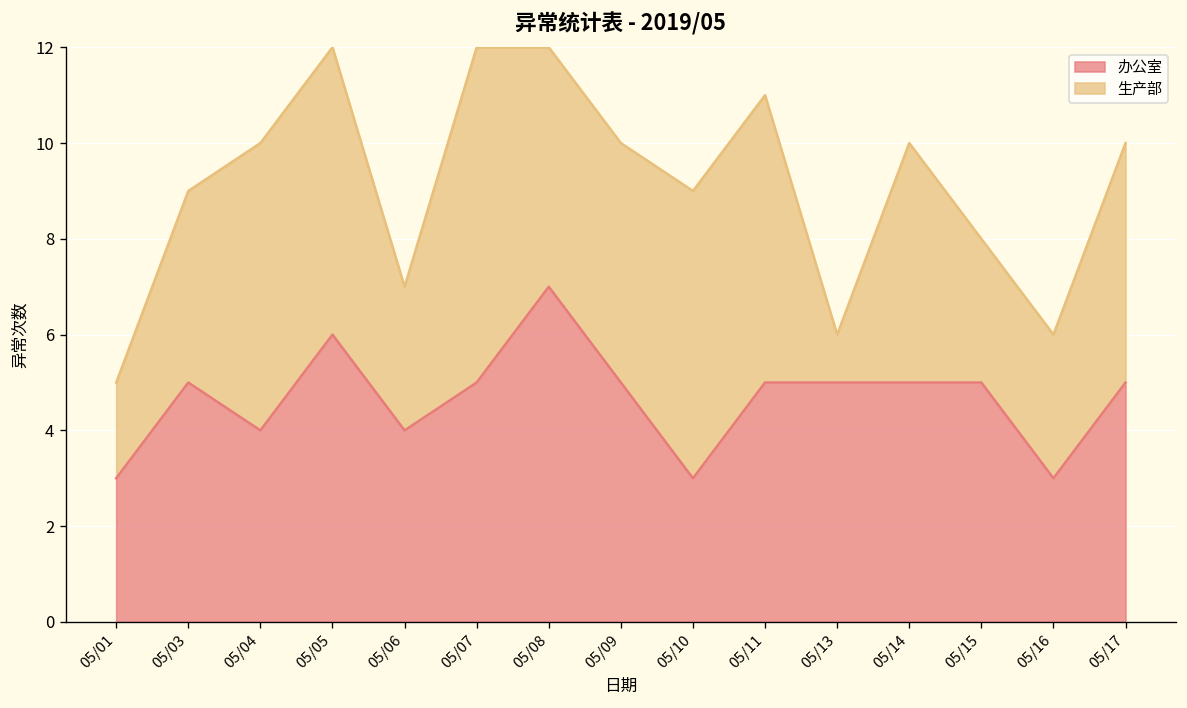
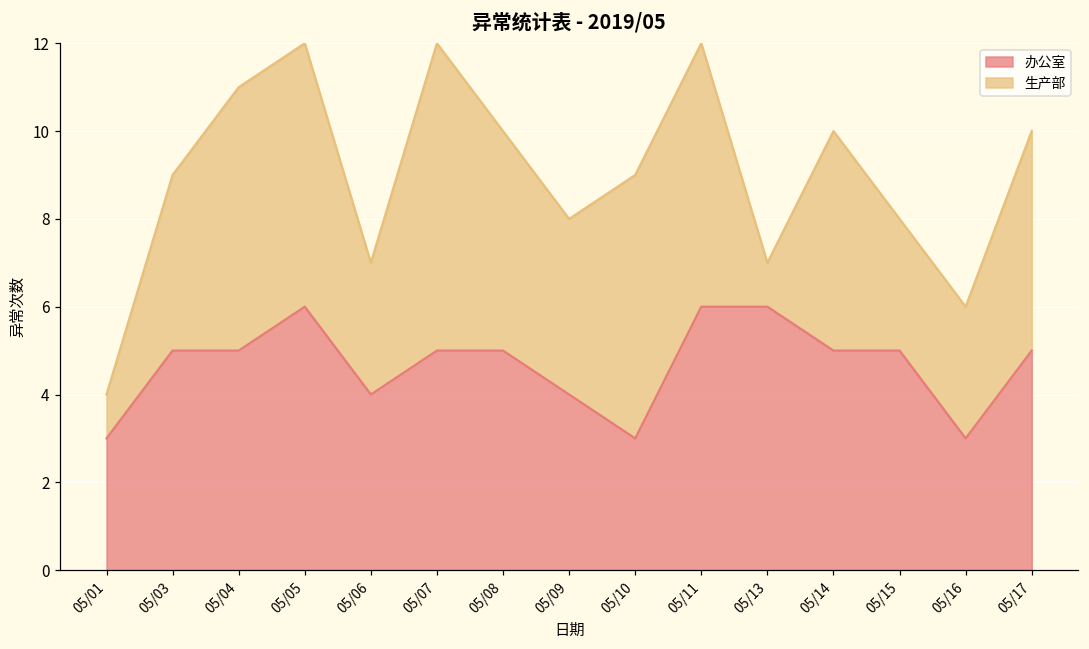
生产部, 05/01: 2 -> 1
办公室, 05/04: 4 -> 5
办公室, 05/08: 7 -> 5
办公室, 05/09: 5 -> 4
生产部, 05/09: 5 -> 4
办公室, 05/11: 5 -> 6
办公室, 05/13: 5 -> 6
